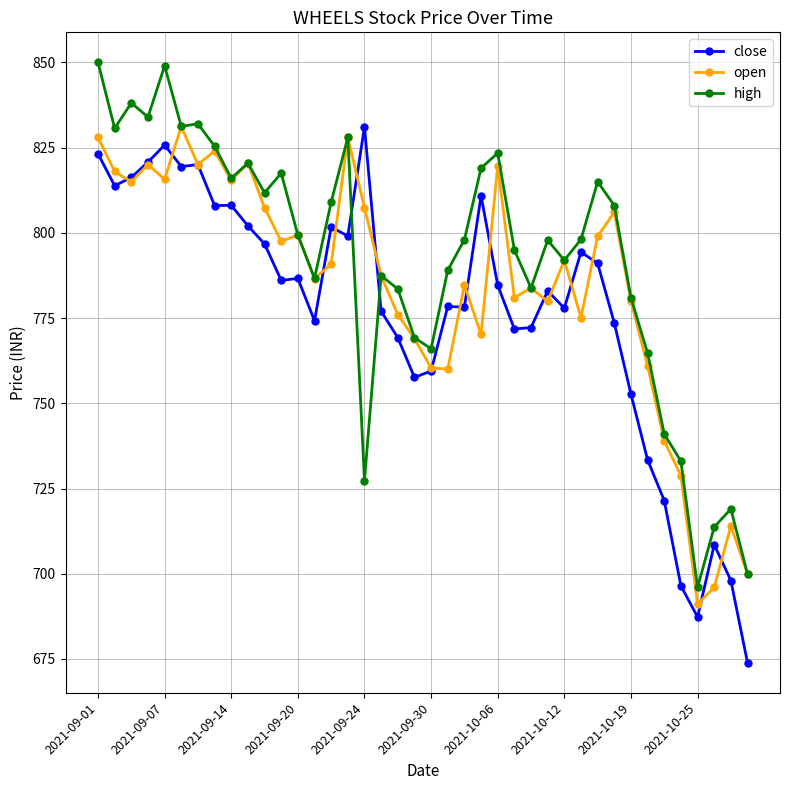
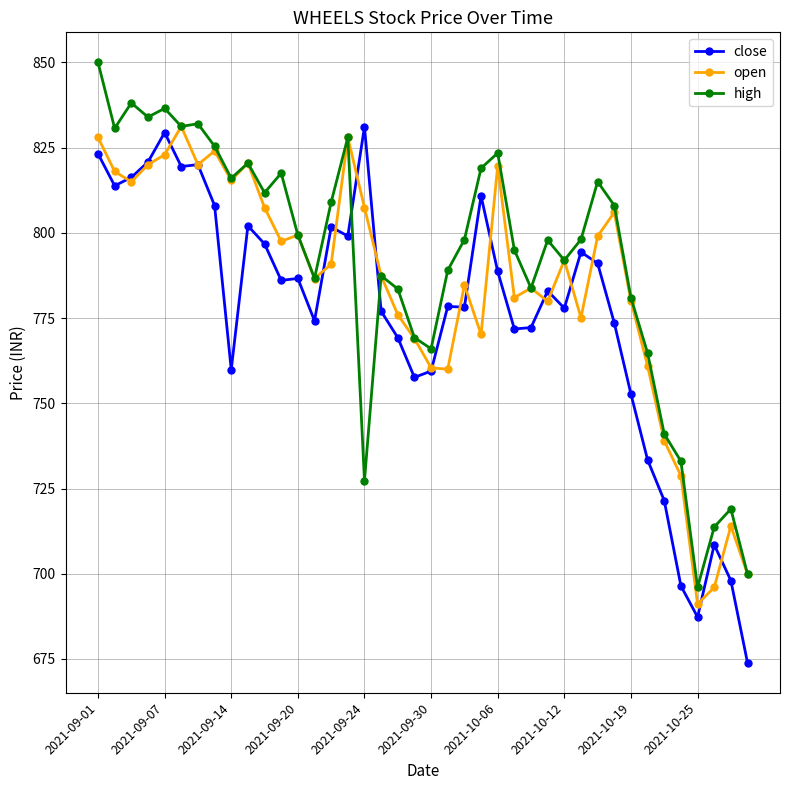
close, 2021-09-07: 826 -> 829
open, 2021-09-07: 816 -> 823
high, 2021-09-07: 849 -> 837
close, 2021-09-14: 808 -> 760
close, 2021-10-06: 785 -> 789
